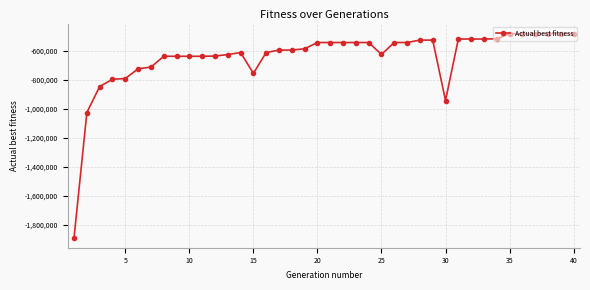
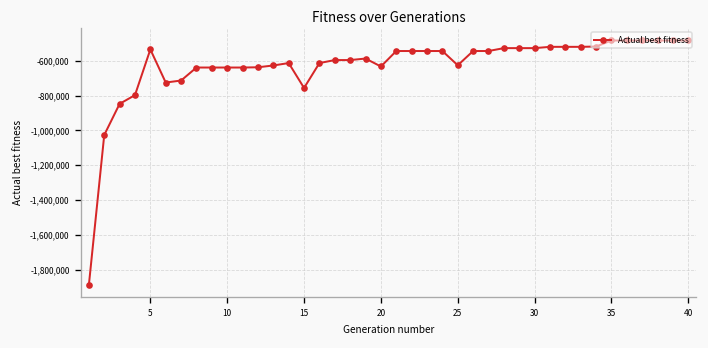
5: -790,000 -> -530,000
20: -540,000 -> -630,000
30: -940,000 -> -530,000
